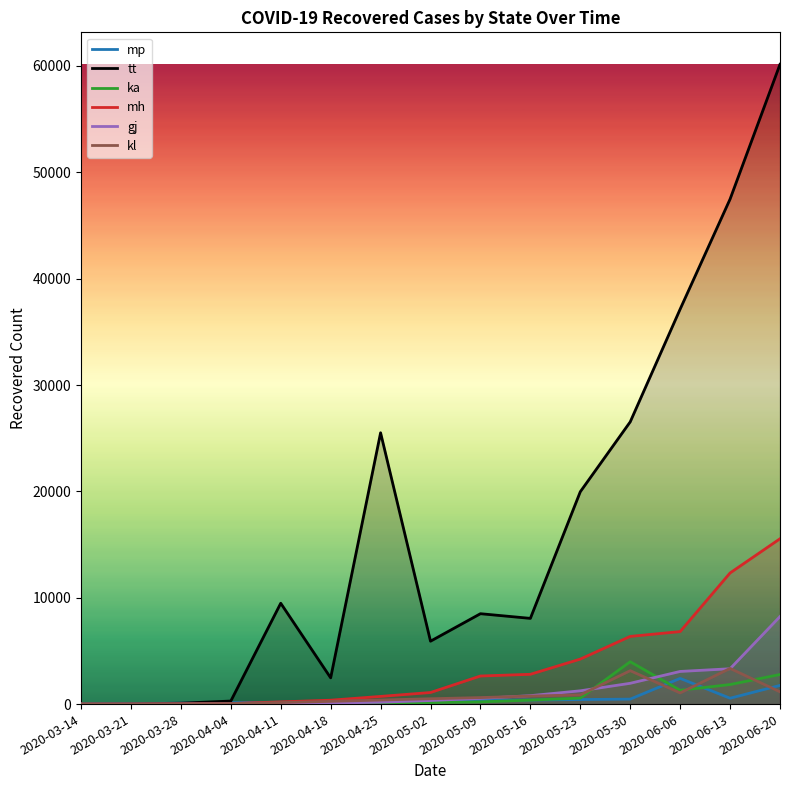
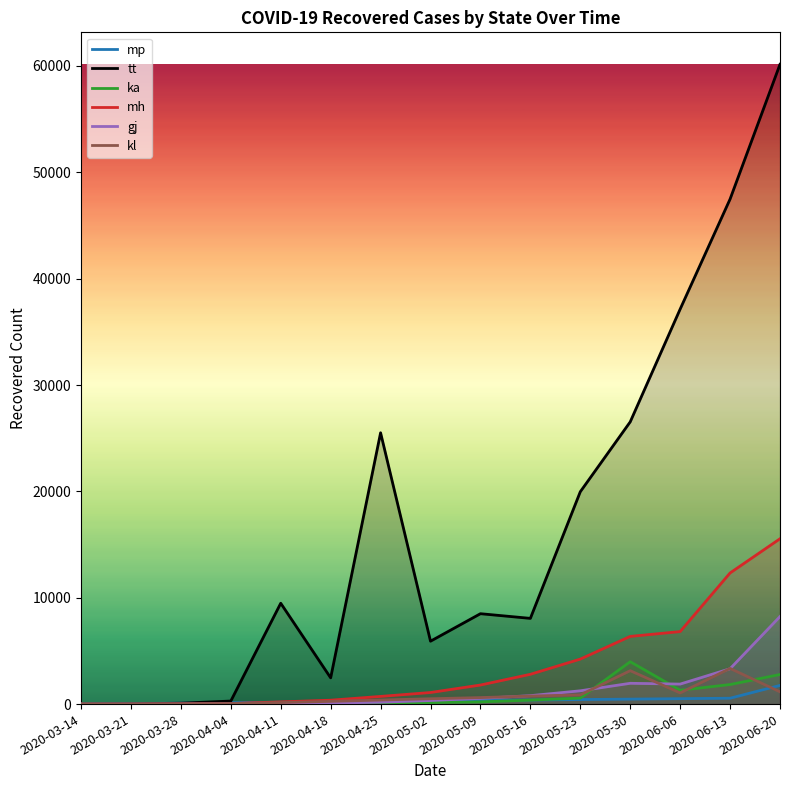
mh, 2020-05-09: 2600 -> 1800
mp, 2020-06-06: 2400 -> 500
gj, 2020-06-06: 3100 -> 1900
